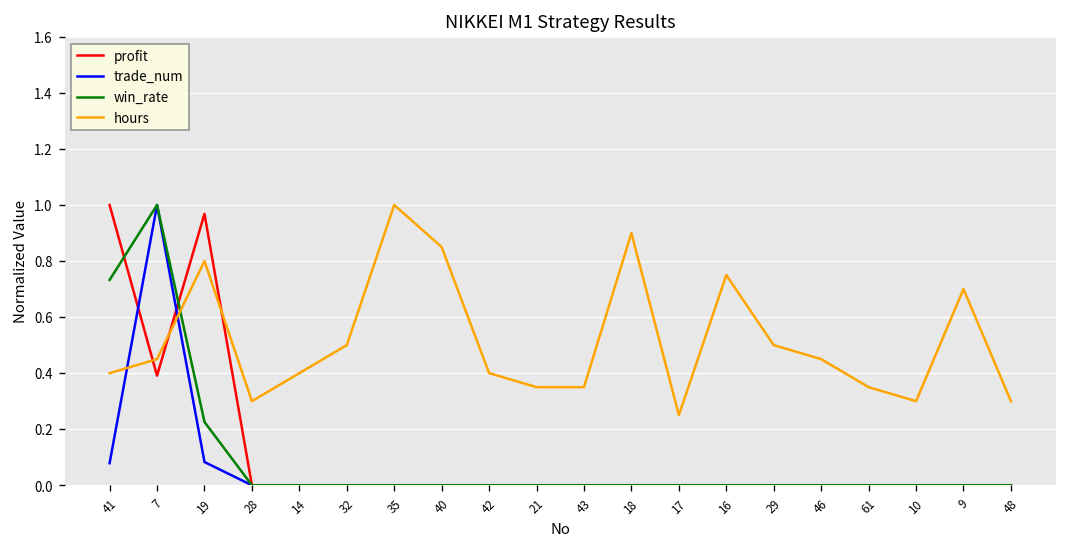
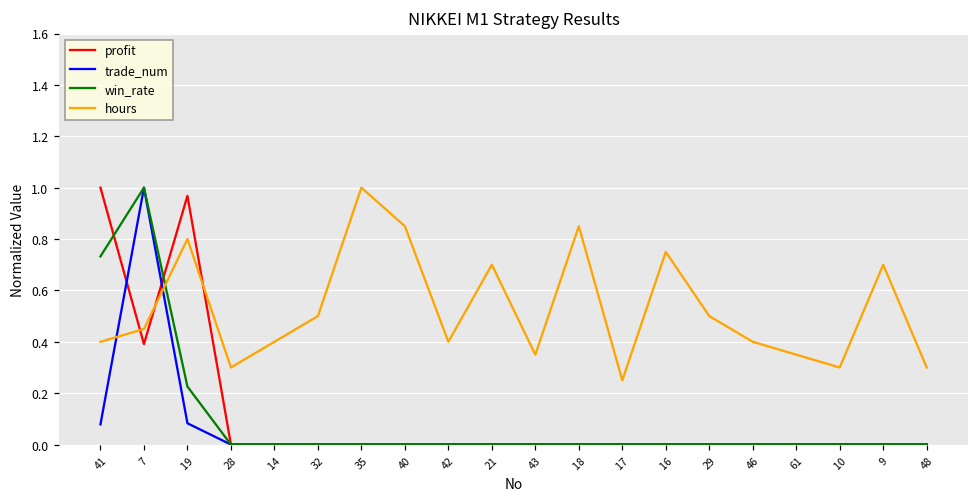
hours, 21: 0.35 -> 0.70
hours, 18: 0.90 -> 0.85
hours, 46: 0.45 -> 0.40
